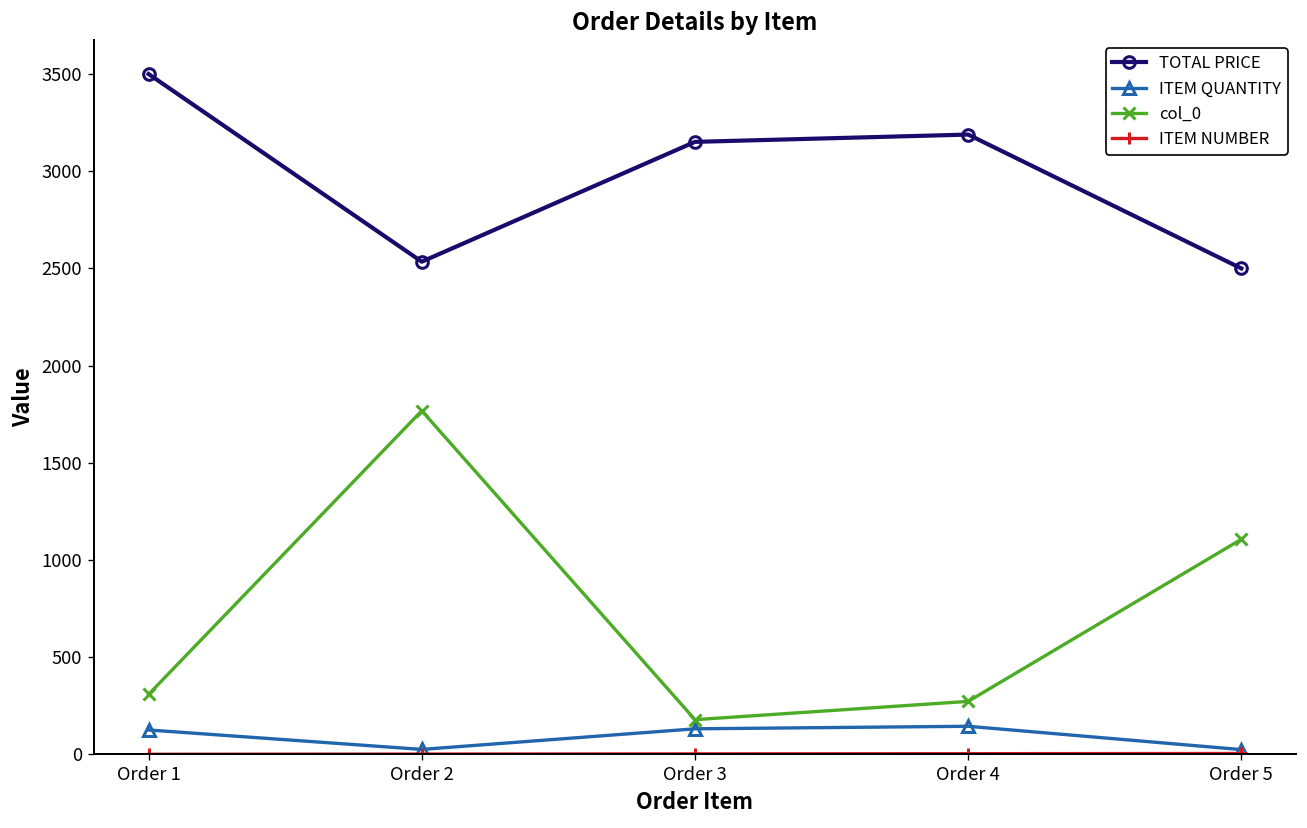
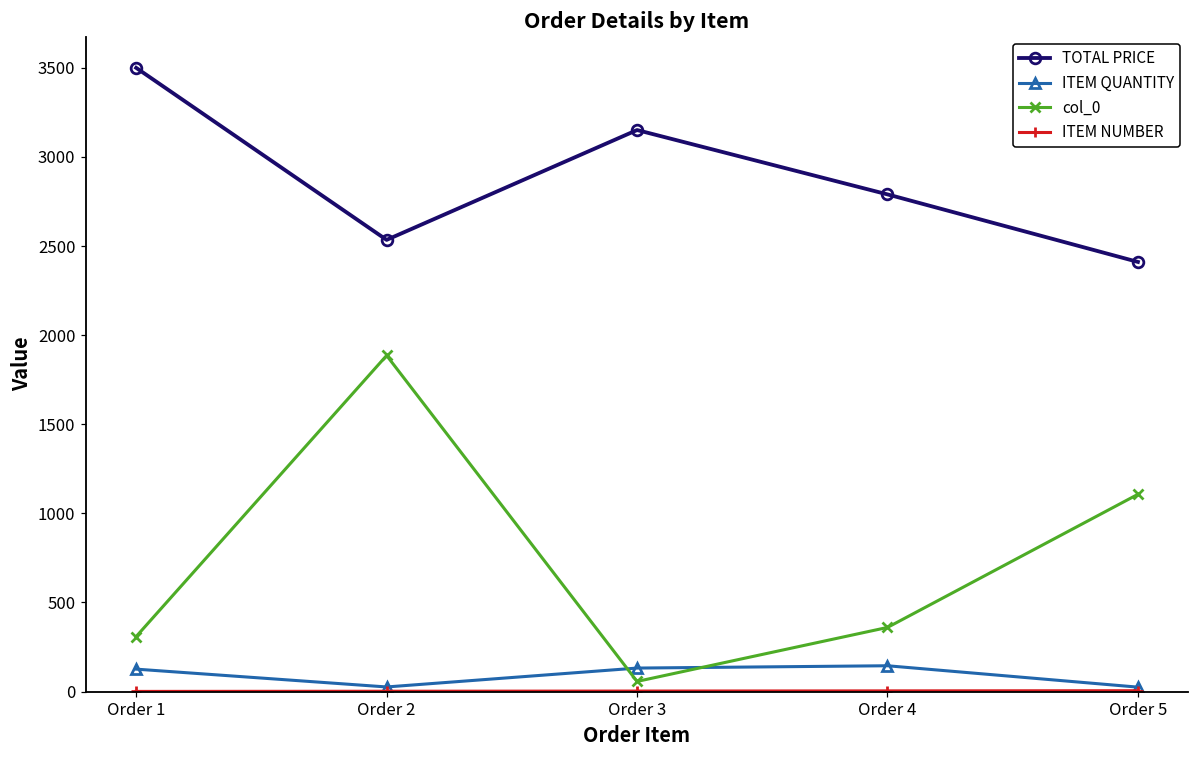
col_0, Order 2: 1770 -> 1890
col_0, Order 3: 180 -> 60
TOTAL PRICE, Order 4: 3190 -> 2790
col_0, Order 4: 270 -> 360
TOTAL PRICE, Order 5: 2500 -> 2410
